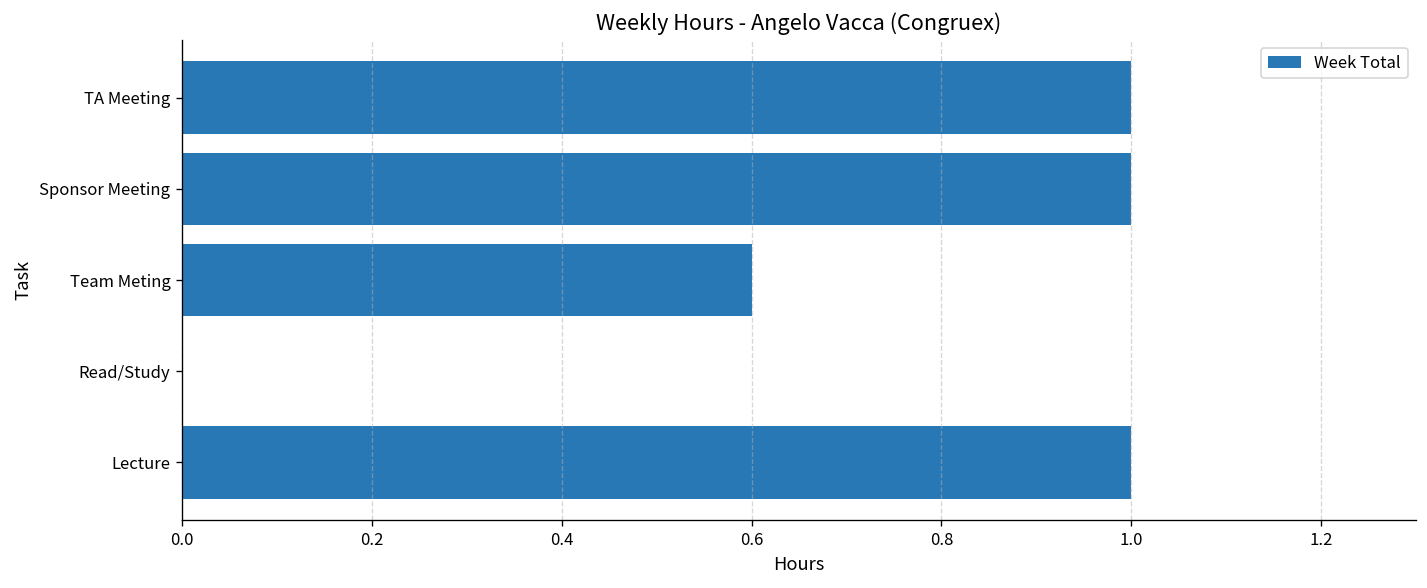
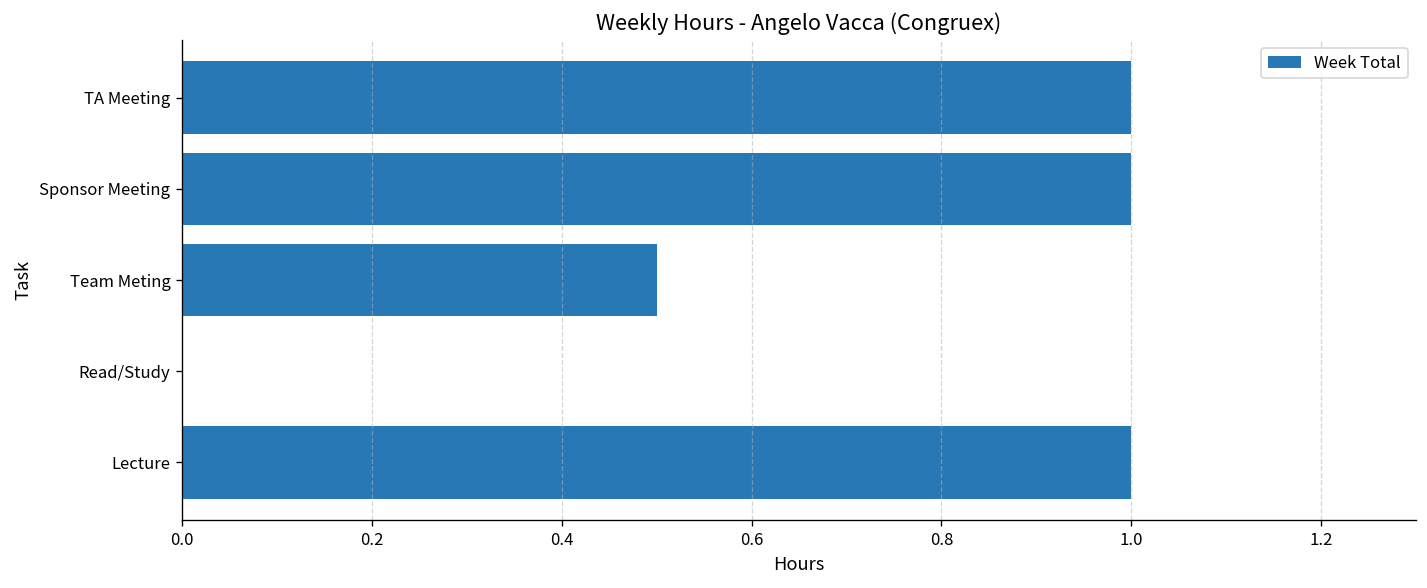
Team Meting: 0.6 -> 0.5
